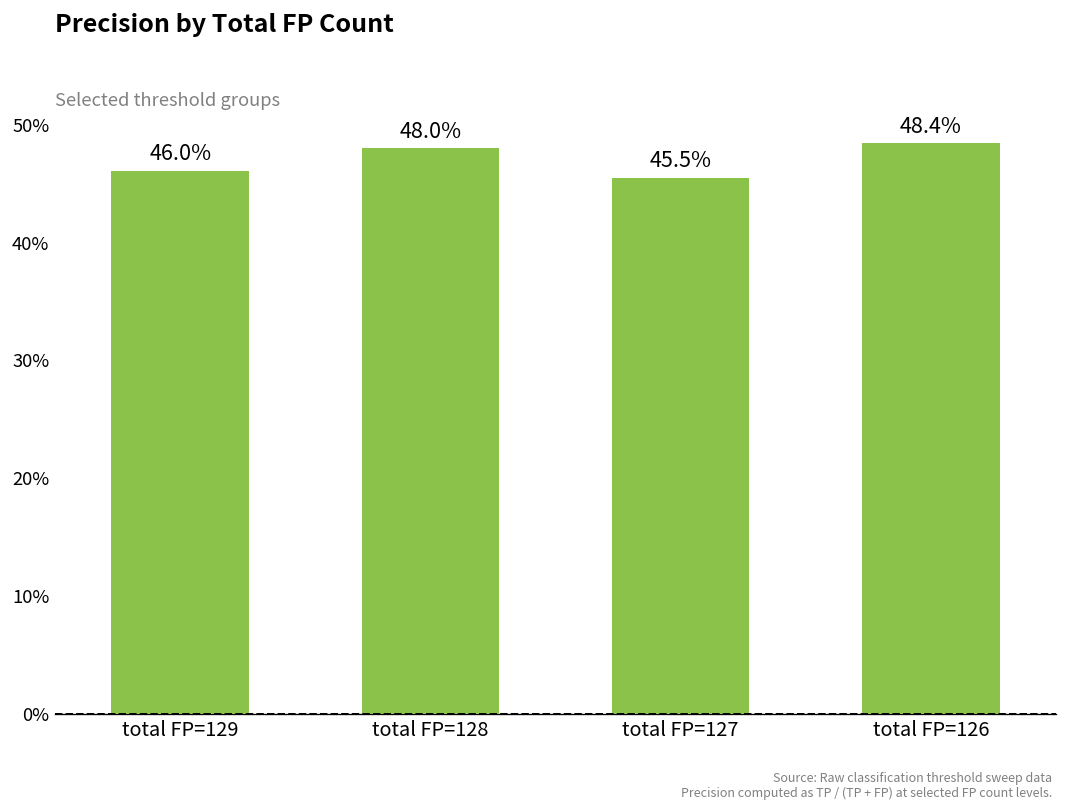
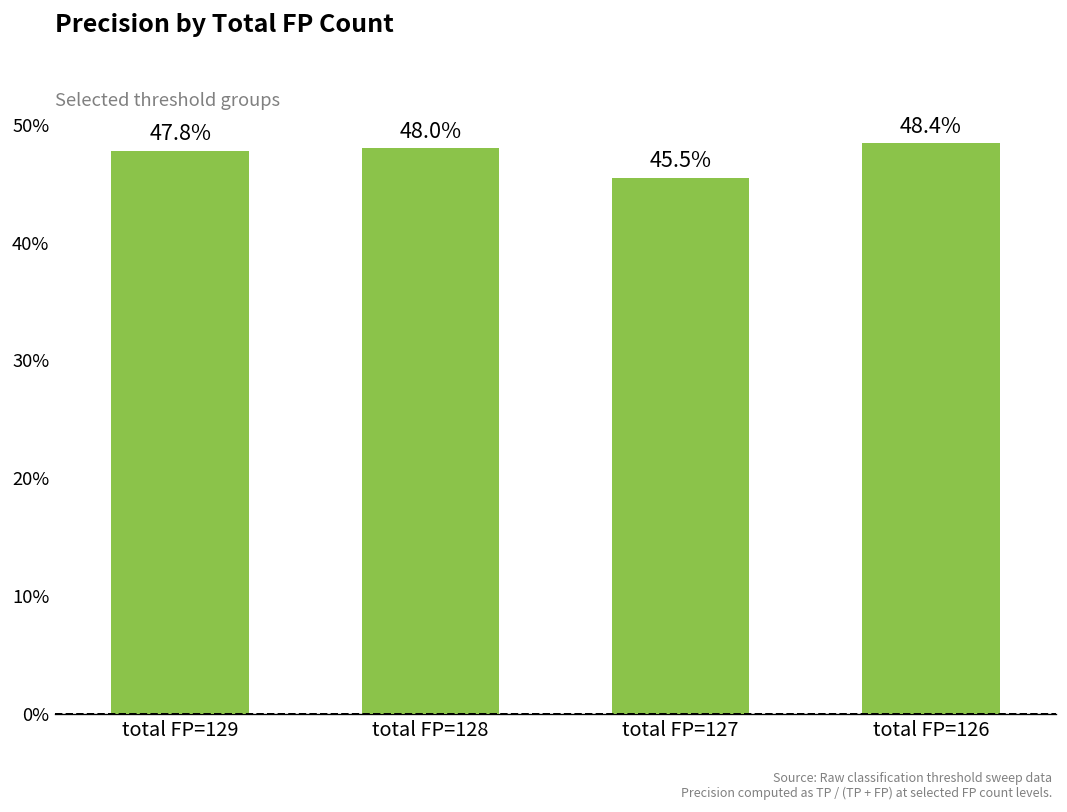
total FP=129: 46.0% -> 47.8%
